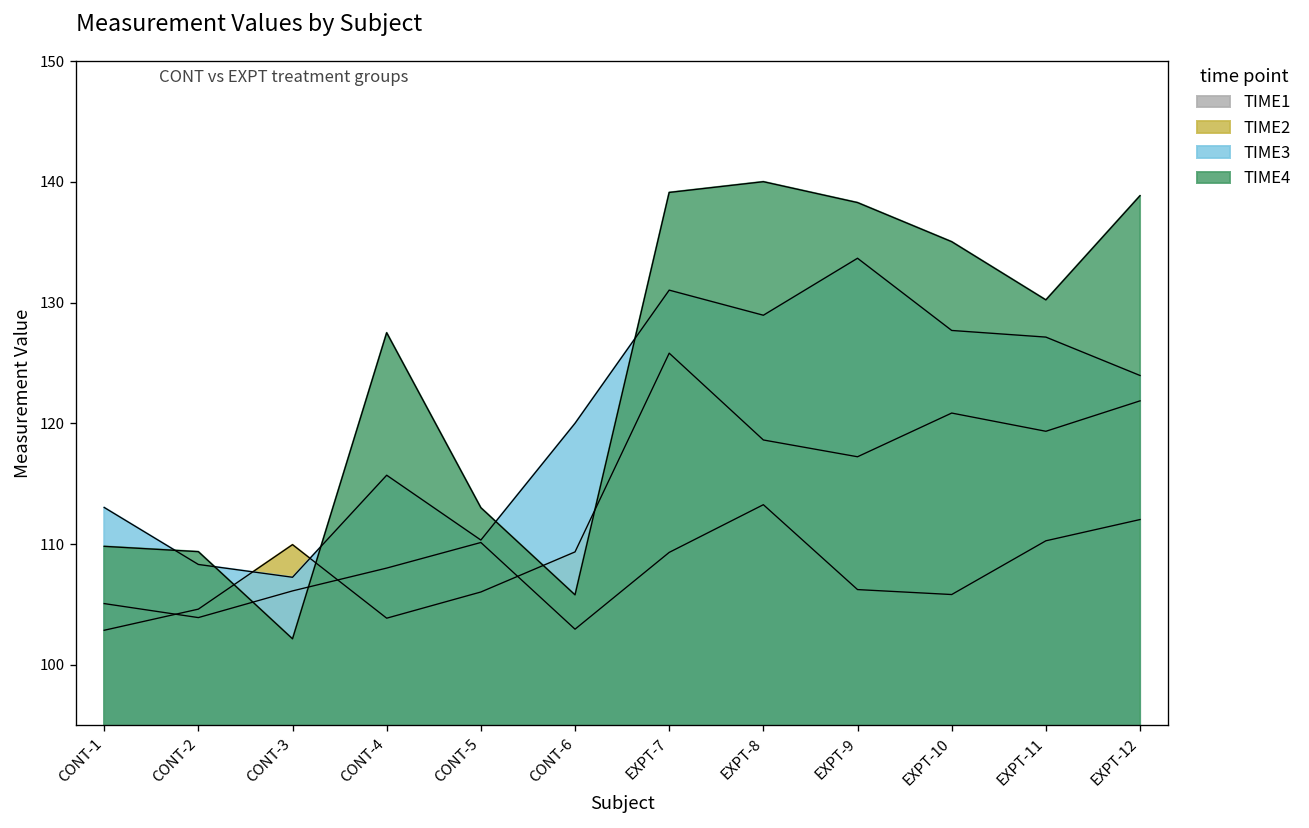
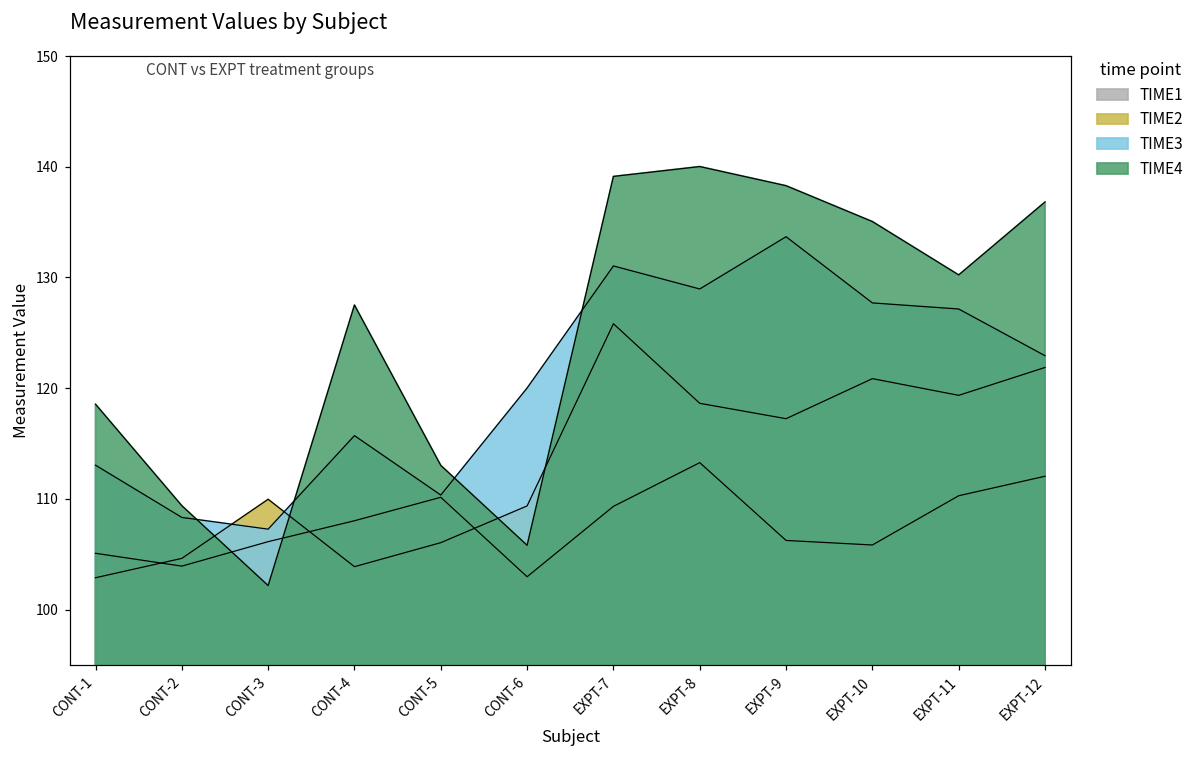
TIME4, CONT-1: 109.8 -> 118.6
TIME3, EXPT-12: 124.0 -> 122.9
TIME4, EXPT-12: 138.9 -> 136.8
